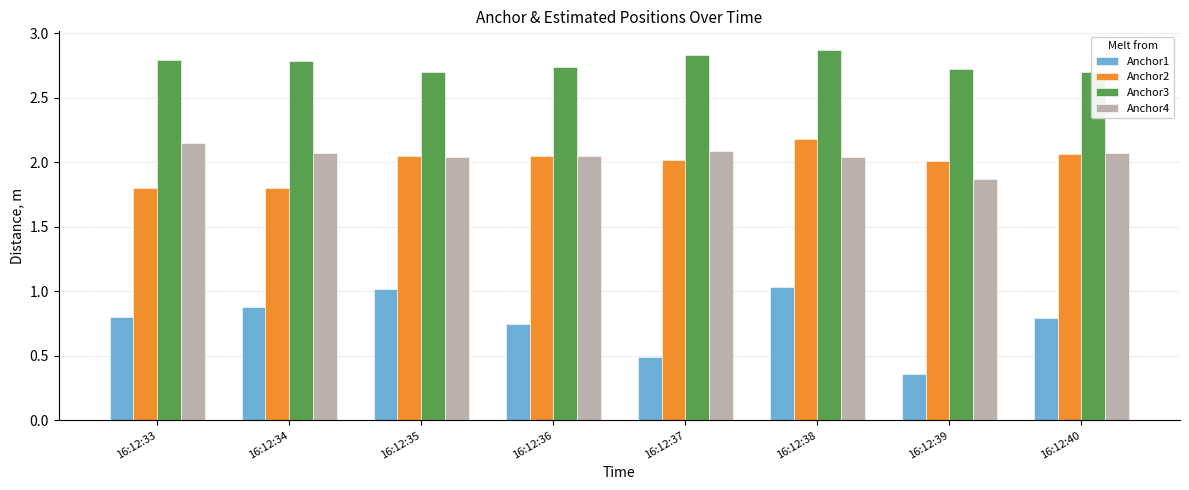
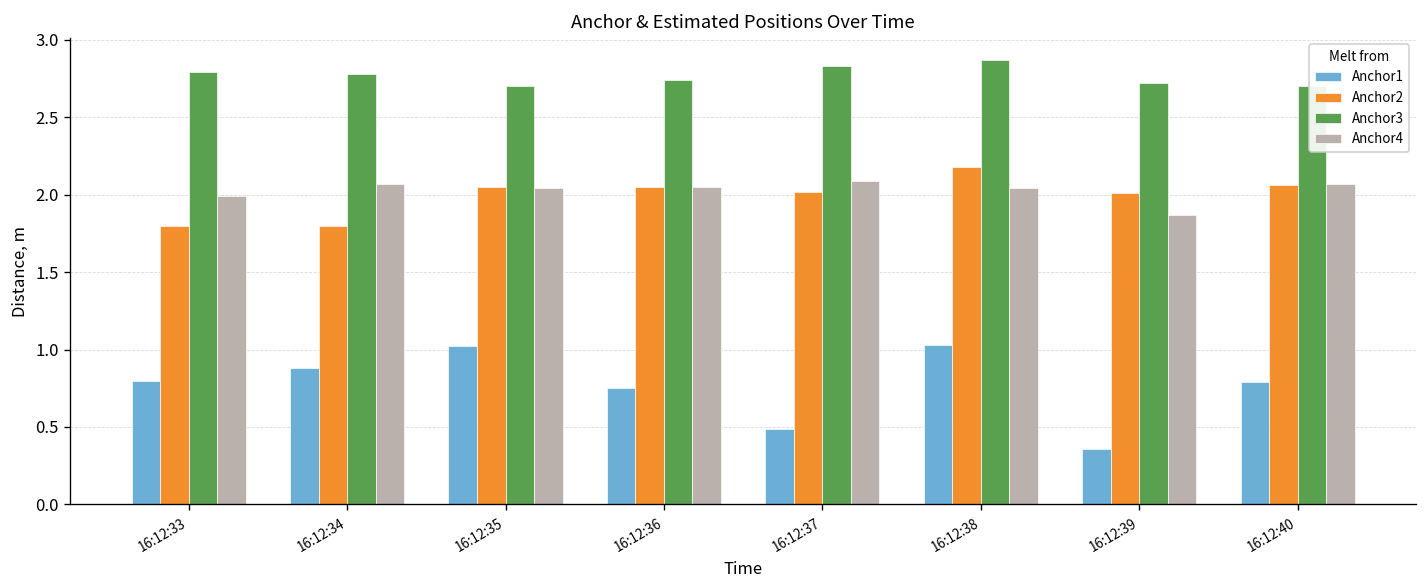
Anchor4, 16:12:33: 2.15 -> 1.99
